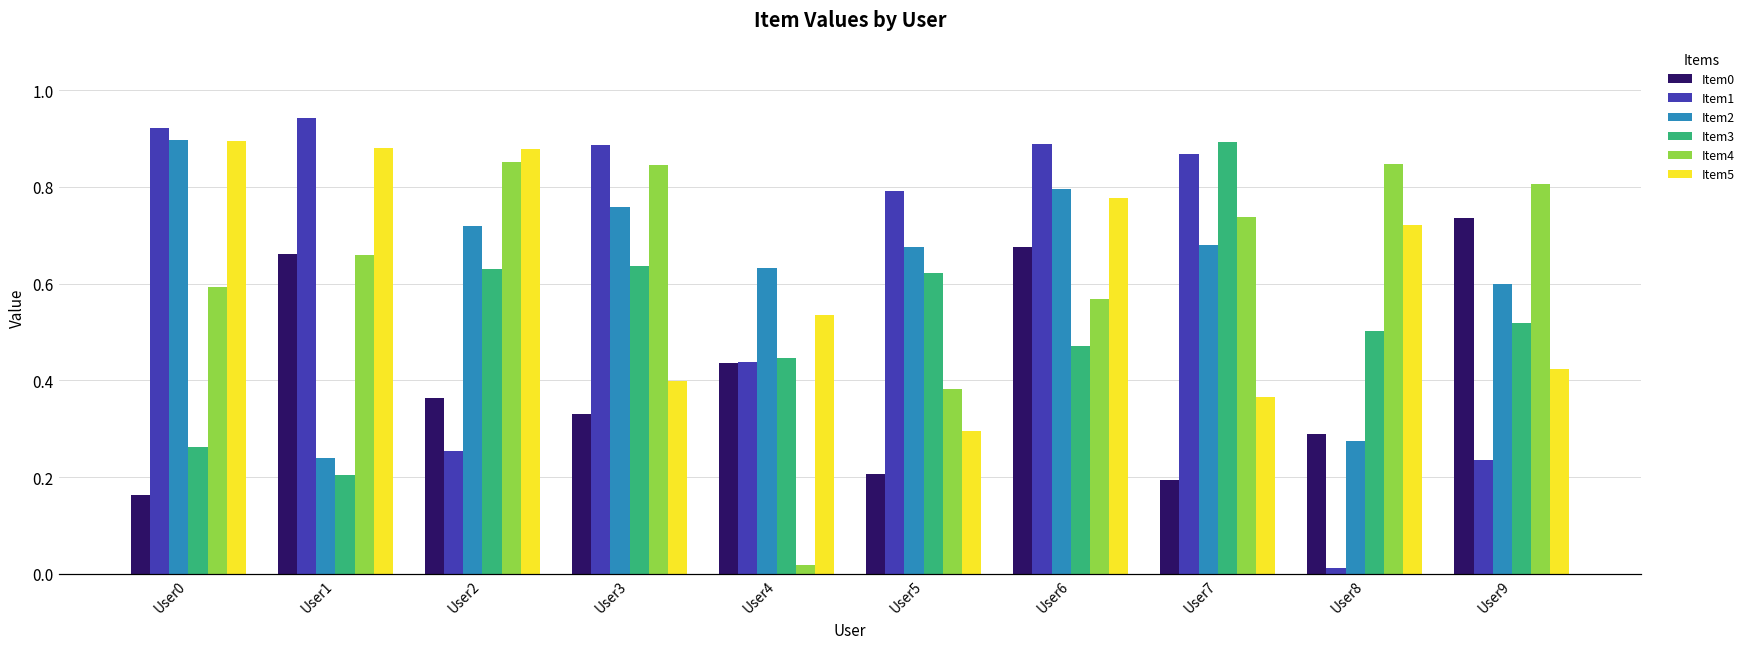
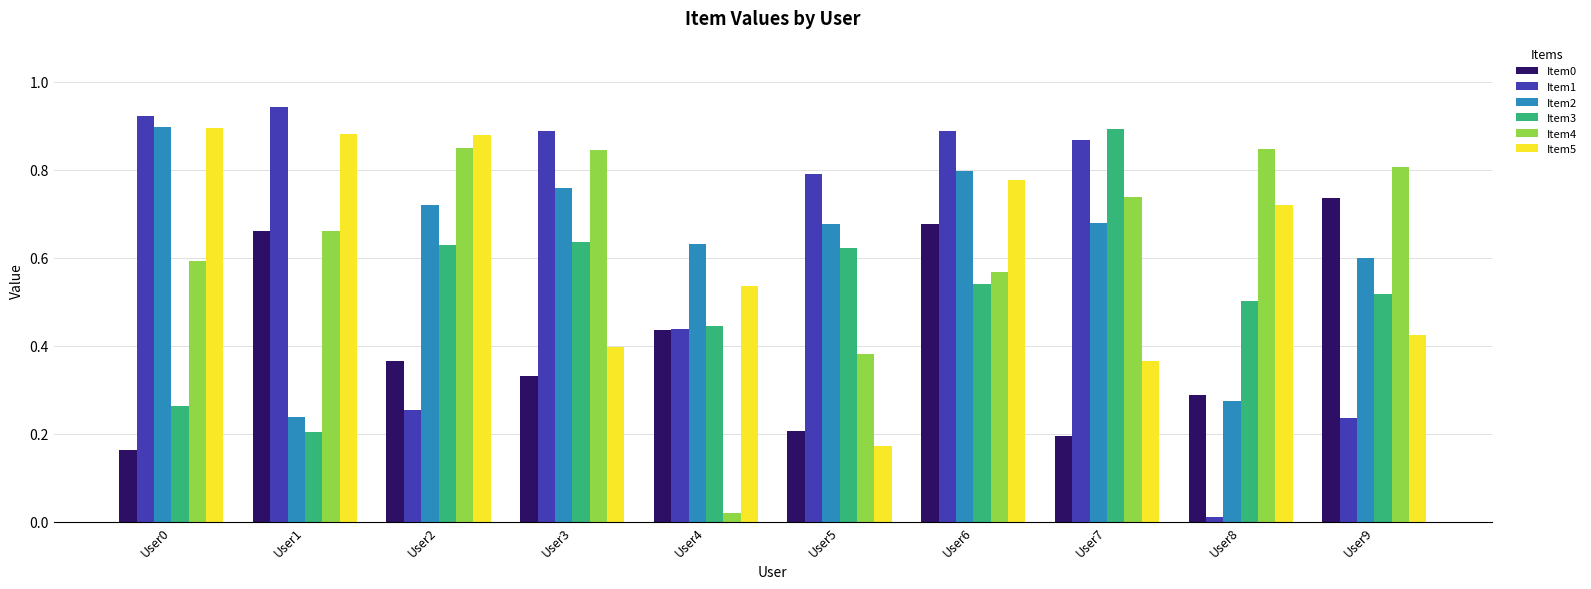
Item5, User5: 0.30 -> 0.17
Item3, User6: 0.47 -> 0.54
